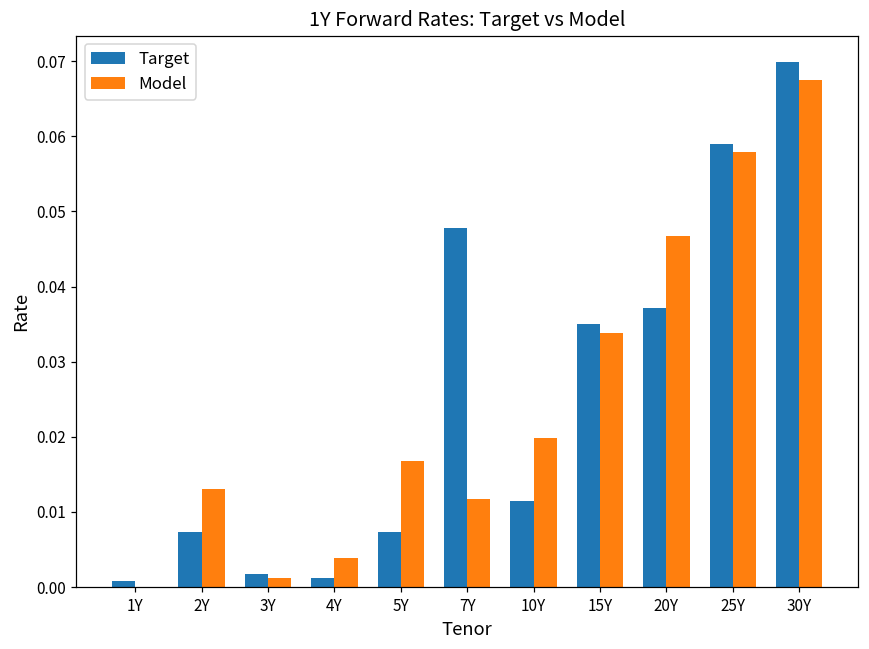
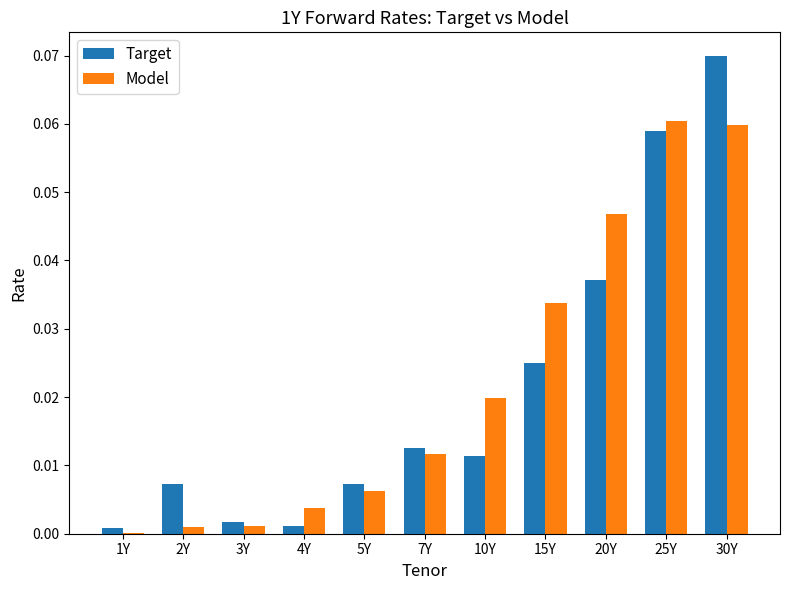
Model, 2Y: 0.013 -> 0.001
Model, 5Y: 0.017 -> 0.006
Target, 7Y: 0.048 -> 0.013
Target, 15Y: 0.035 -> 0.025
Model, 25Y: 0.058 -> 0.060
Model, 30Y: 0.067 -> 0.060
